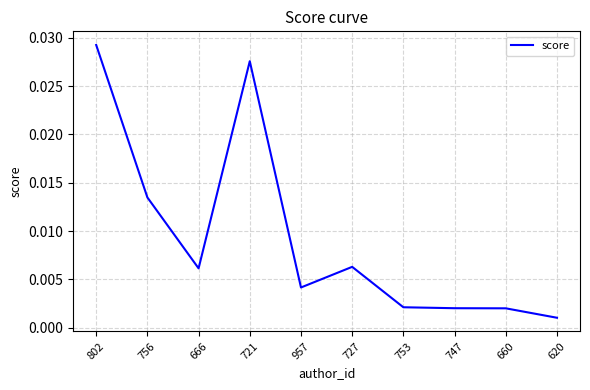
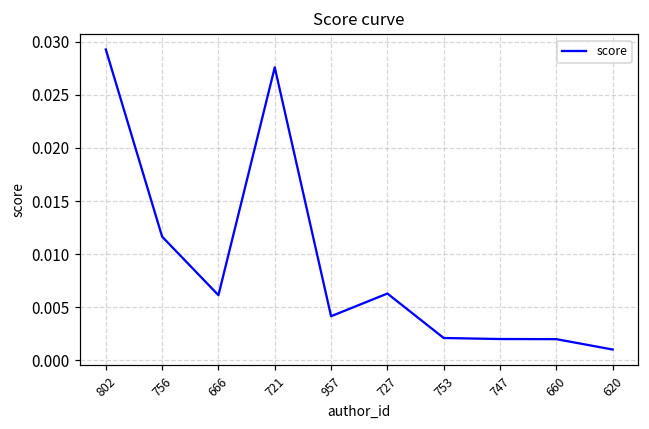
756: 0.013 -> 0.012
